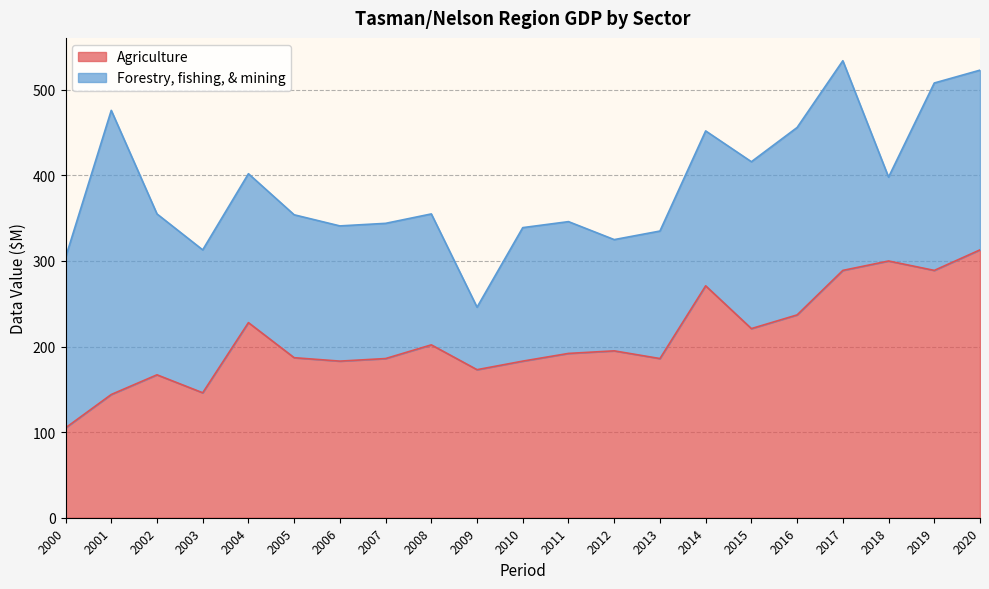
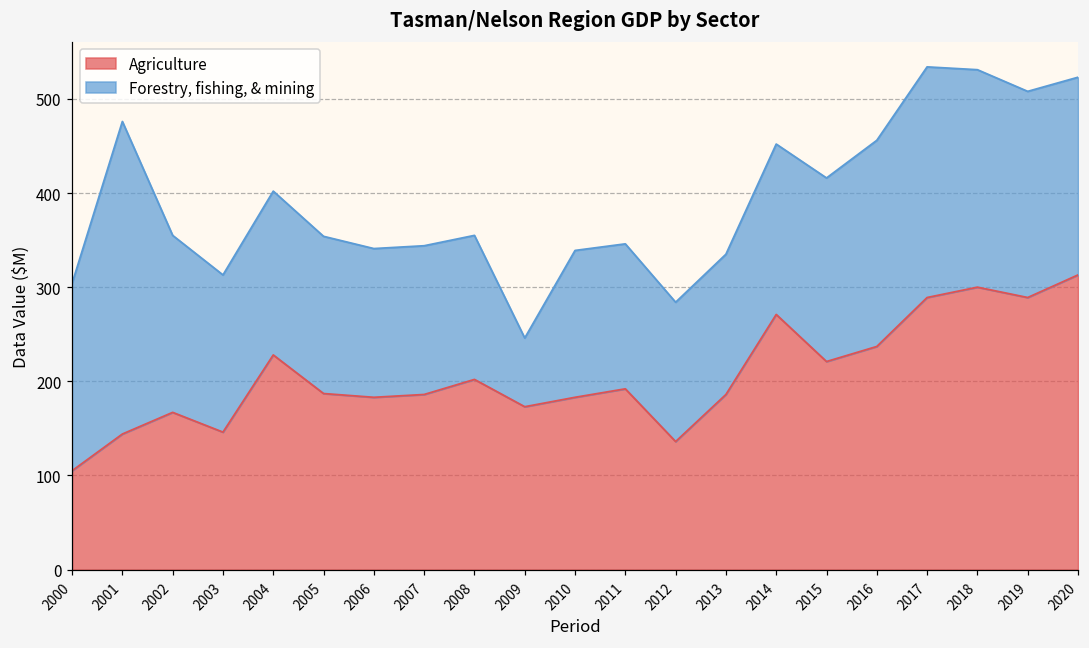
Agriculture, 2012: 200 -> 140
Forestry, fishing, & mining, 2012: 130 -> 150
Forestry, fishing, & mining, 2018: 100 -> 230
